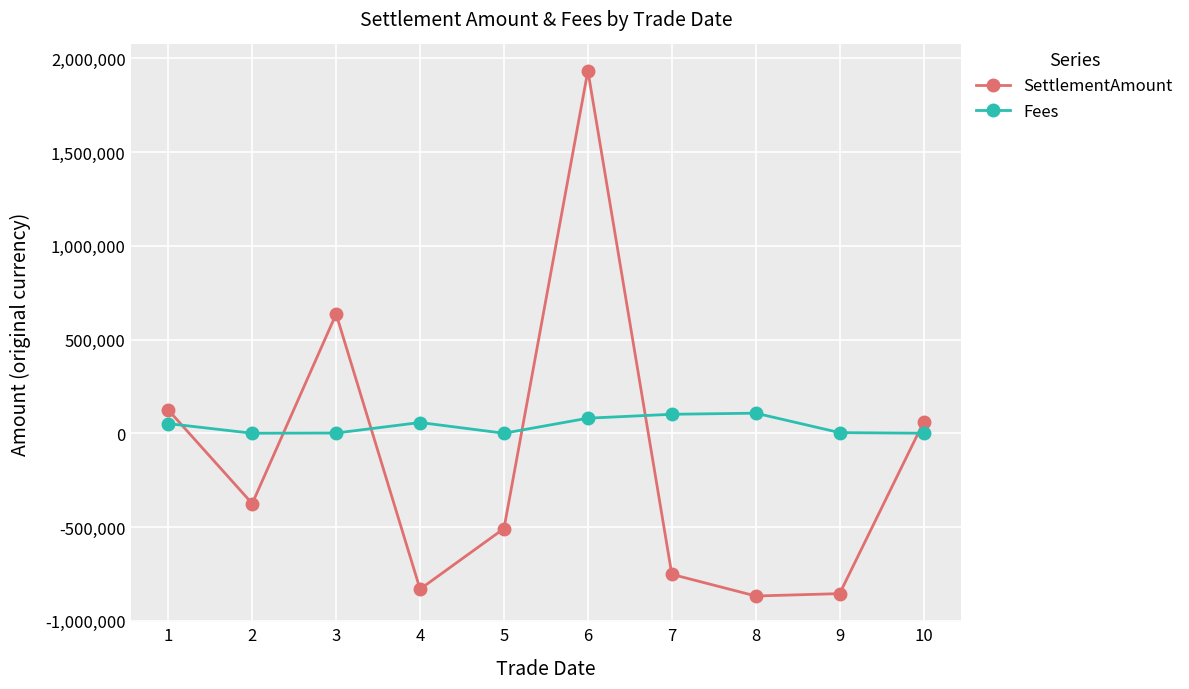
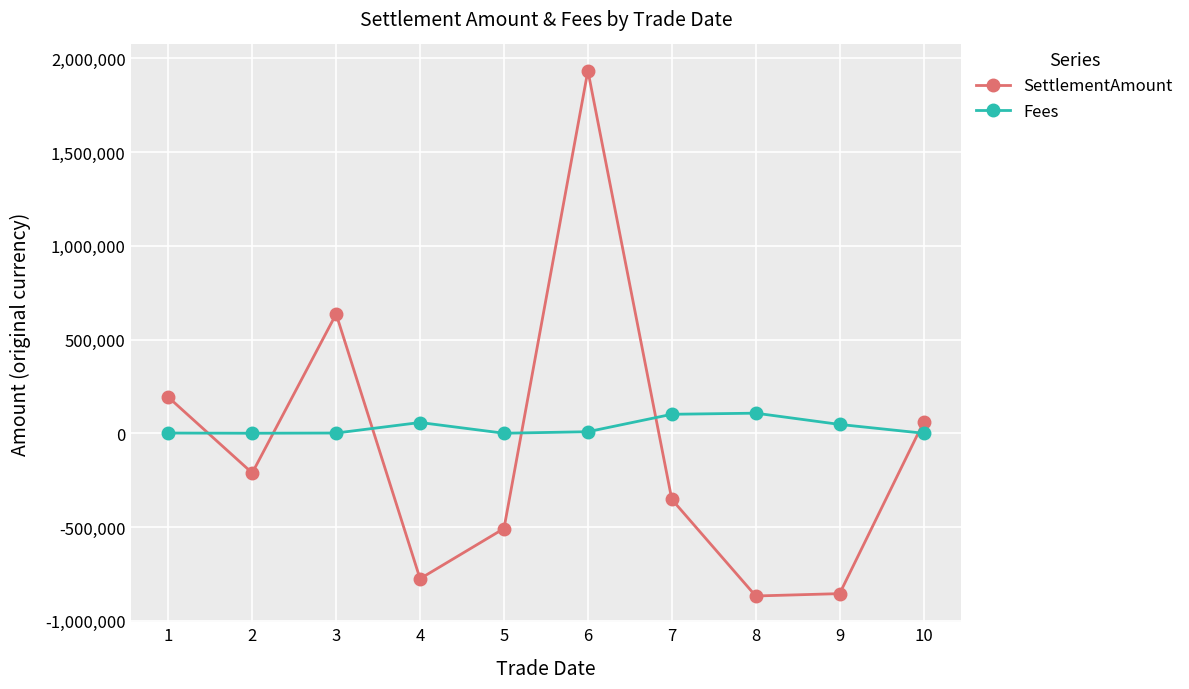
SettlementAmount, 1: 120,000 -> 190,000
Fees, 1: 50,000 -> 0
SettlementAmount, 2: -380,000 -> -210,000
SettlementAmount, 4: -830,000 -> -780,000
Fees, 6: 80,000 -> 10,000
SettlementAmount, 7: -750,000 -> -350,000
Fees, 9: 0 -> 50,000
